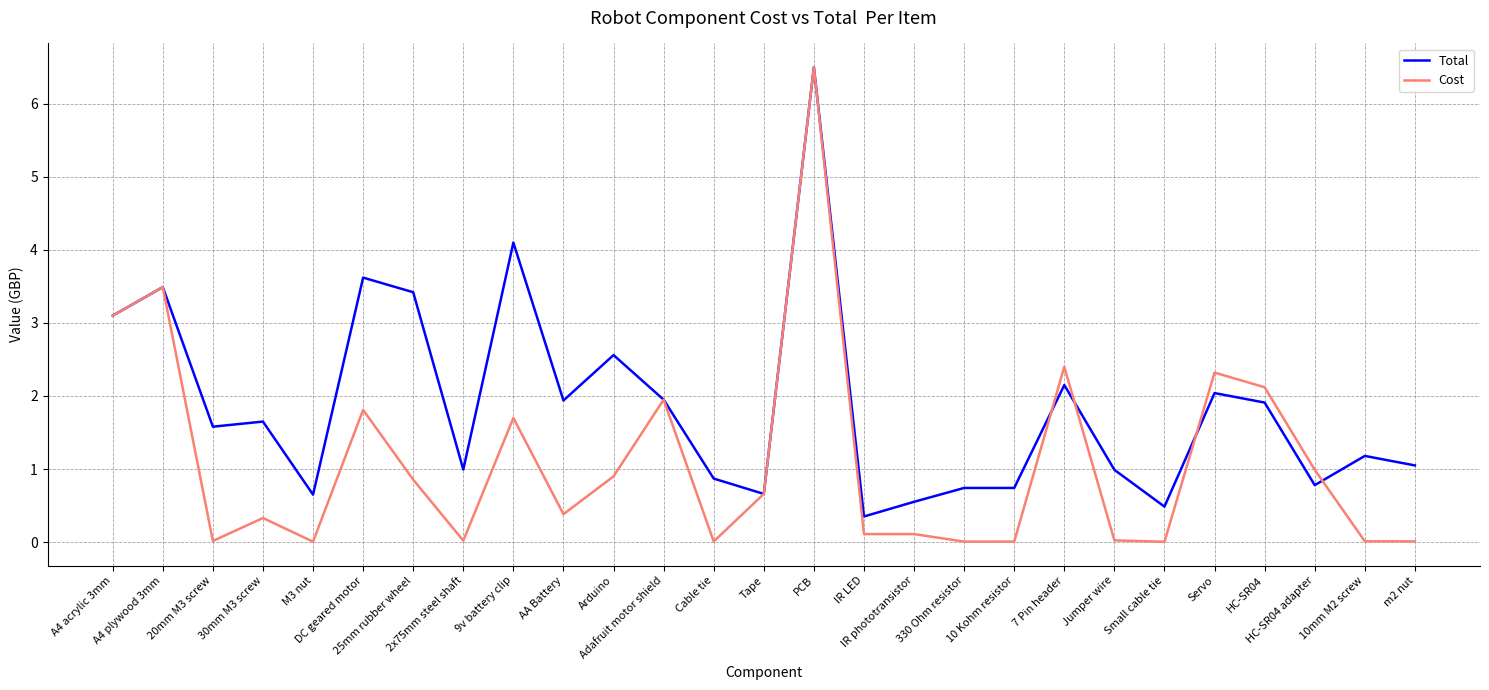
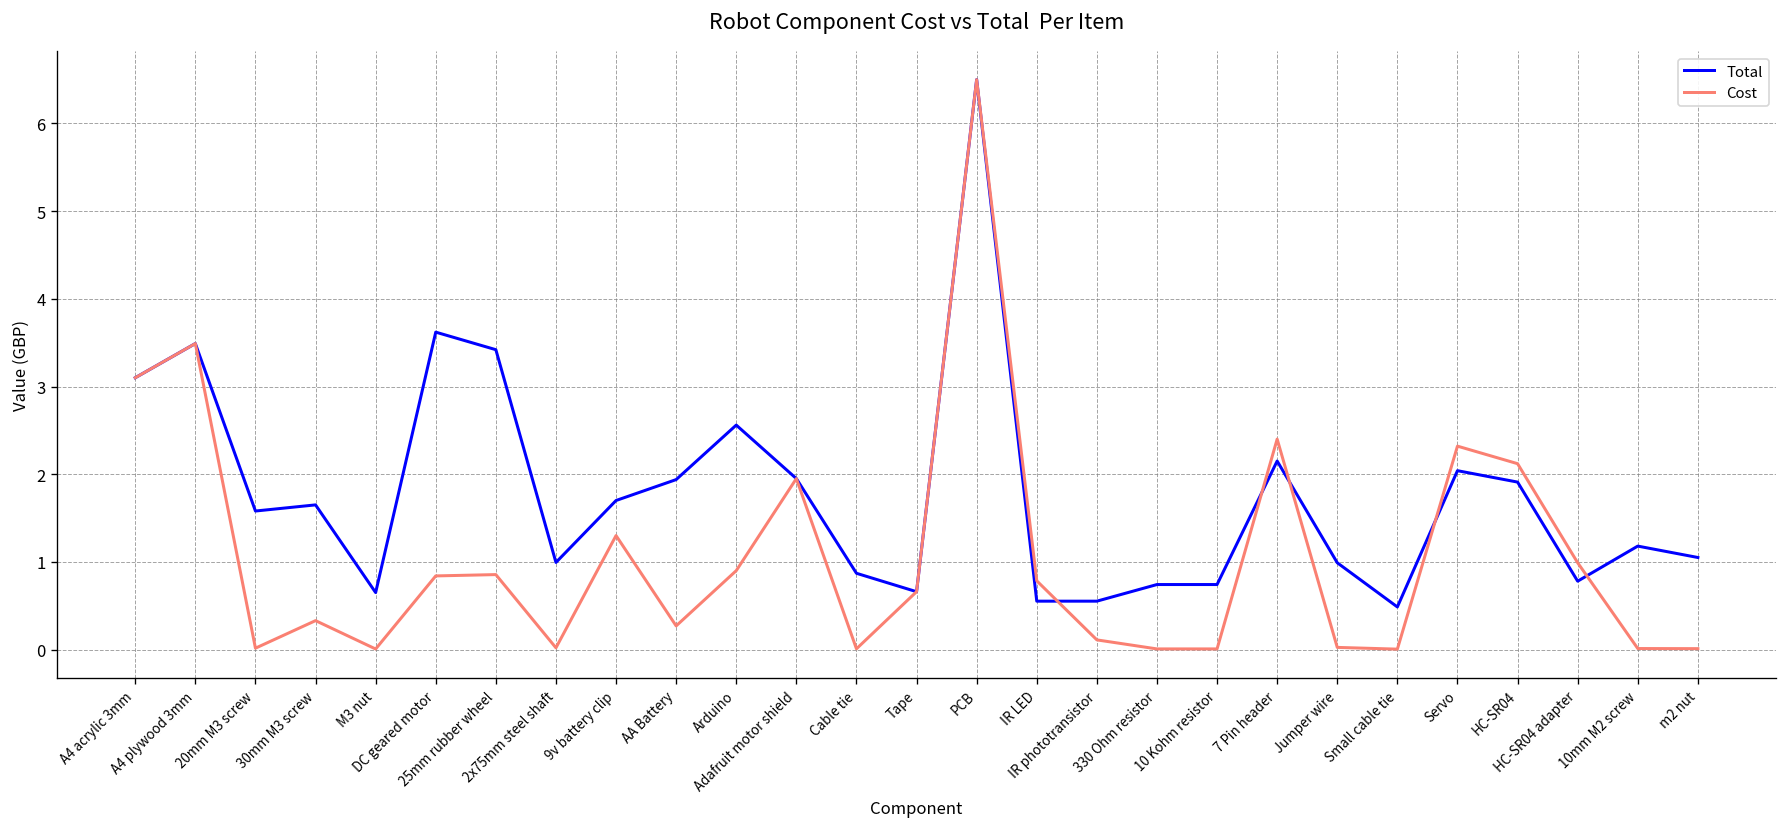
Cost, DC geared motor: 1.8 -> 0.8
Total, 9v battery clip: 4.1 -> 1.7
Cost, 9v battery clip: 1.7 -> 1.3
Cost, AA Battery: 0.4 -> 0.3
Total, IR LED: 0.4 -> 0.6
Cost, IR LED: 0.1 -> 0.8
